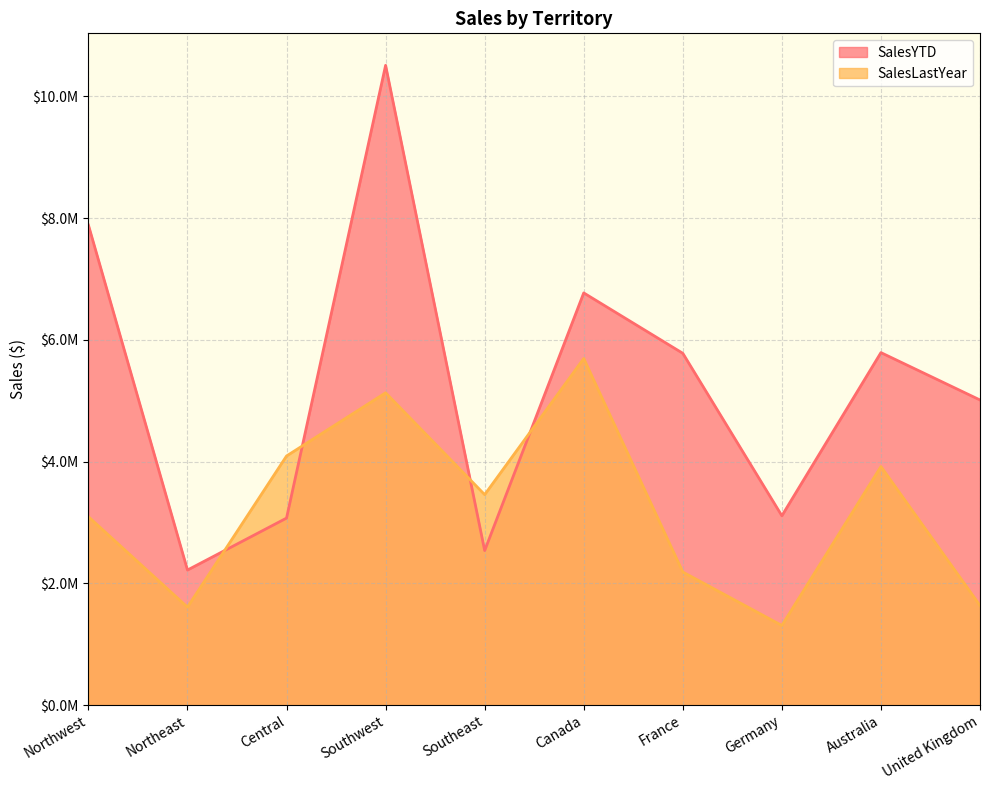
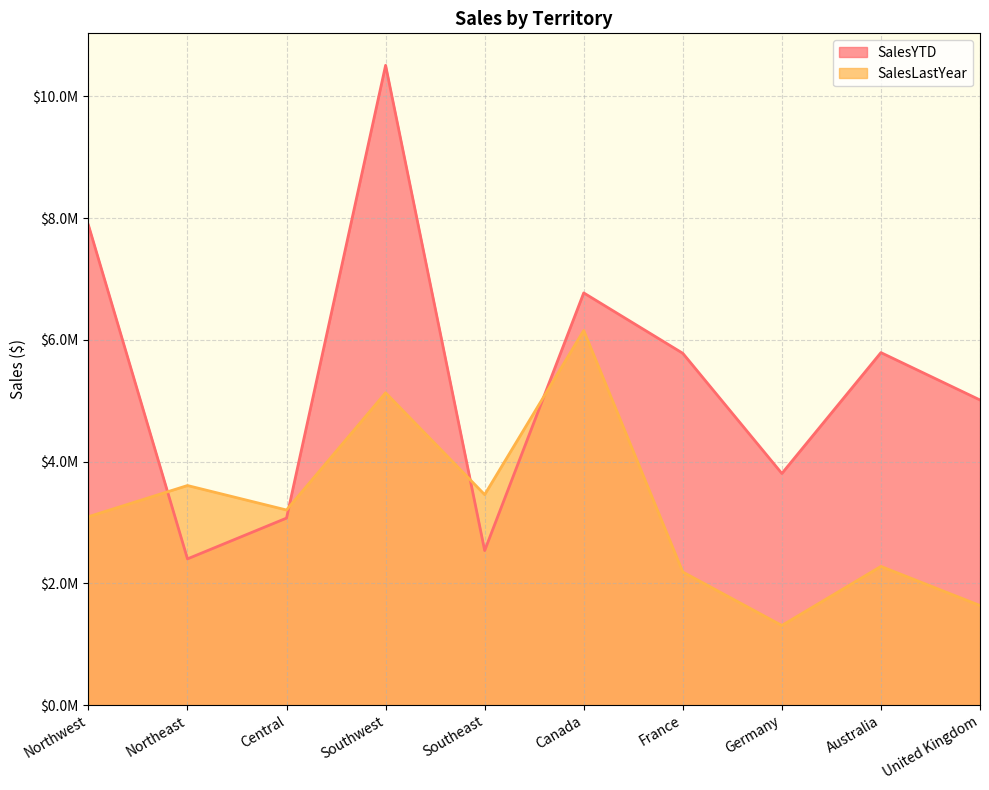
SalesYTD, Northeast: $2200000 -> $2400000
SalesLastYear, Northeast: $1600000 -> $3600000
SalesLastYear, Central: $4100000 -> $3200000
SalesLastYear, Canada: $5700000 -> $6200000
SalesYTD, Germany: $3100000 -> $3800000
SalesLastYear, Australia: $3900000 -> $2300000
